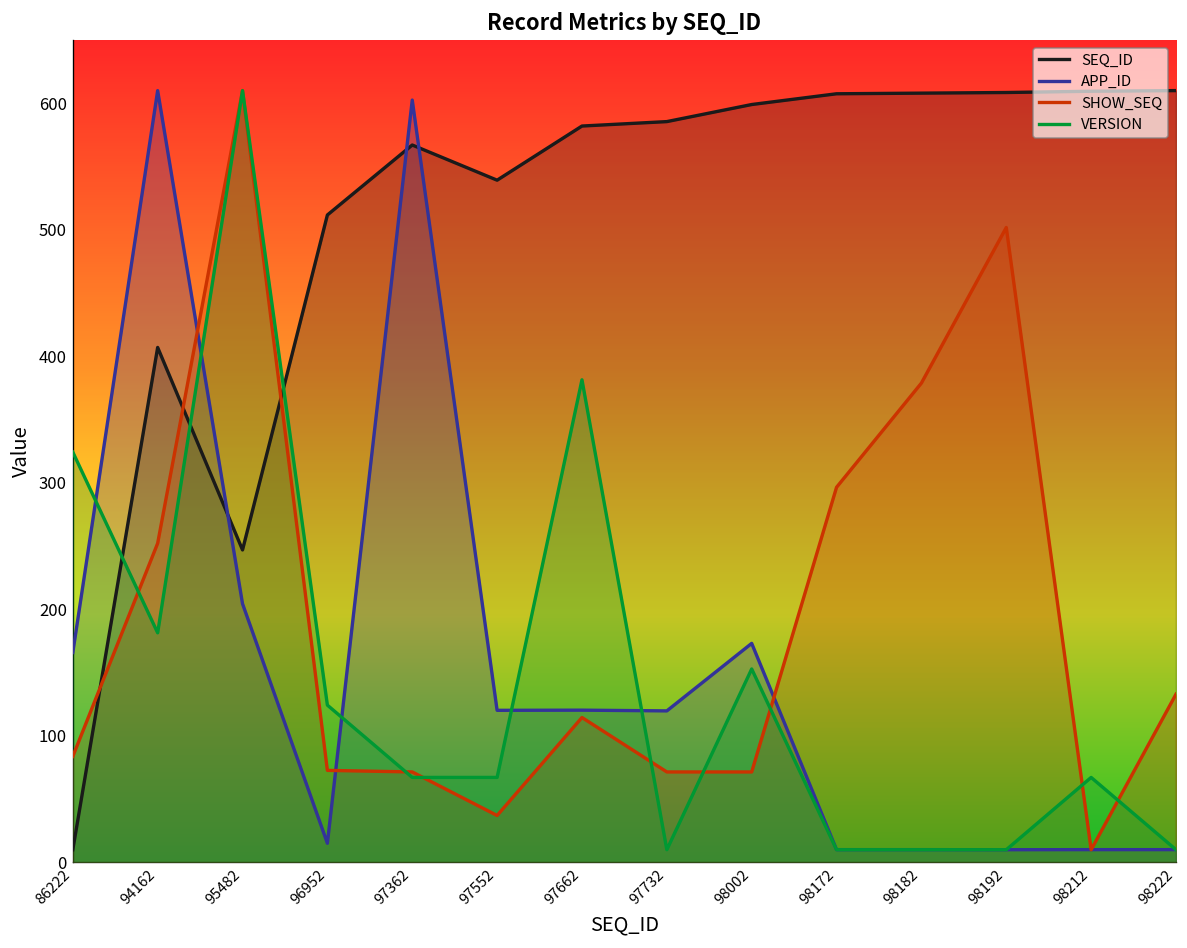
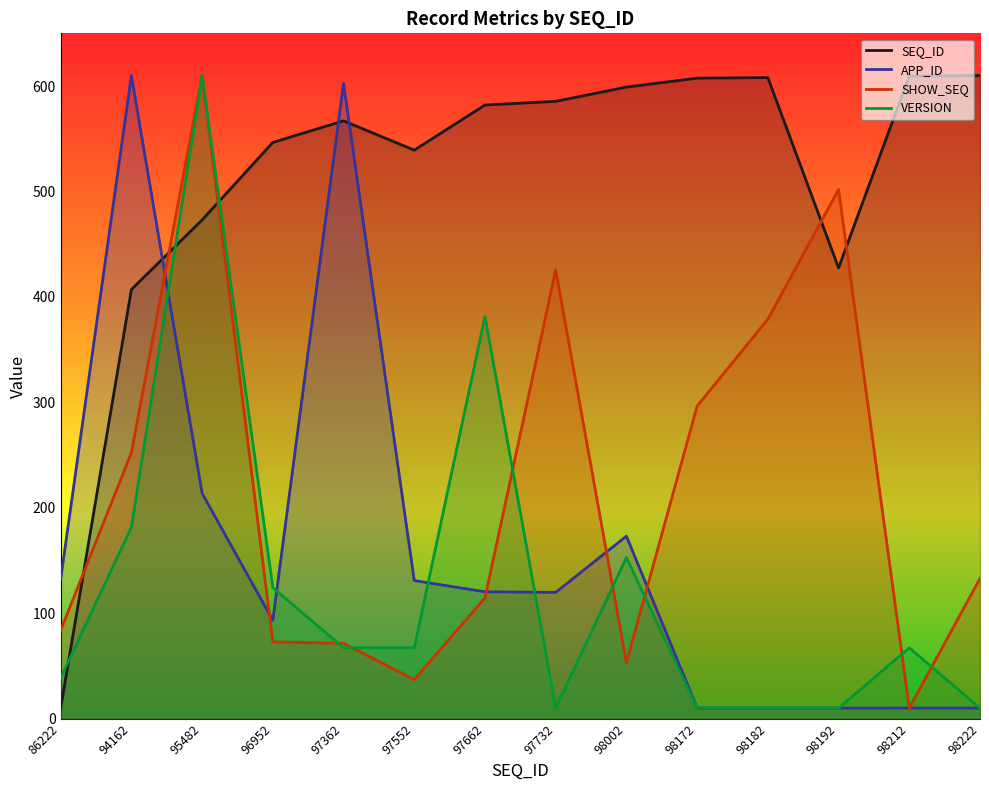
APP_ID, 86222: 166 -> 132
VERSION, 86222: 324 -> 39
SEQ_ID, 95482: 247 -> 473
APP_ID, 95482: 204 -> 214
SEQ_ID, 96952: 512 -> 546
APP_ID, 96952: 15 -> 93
APP_ID, 97552: 120 -> 131
SHOW_SEQ, 97732: 71 -> 426
SHOW_SEQ, 98002: 71 -> 53
SEQ_ID, 98192: 608 -> 427
